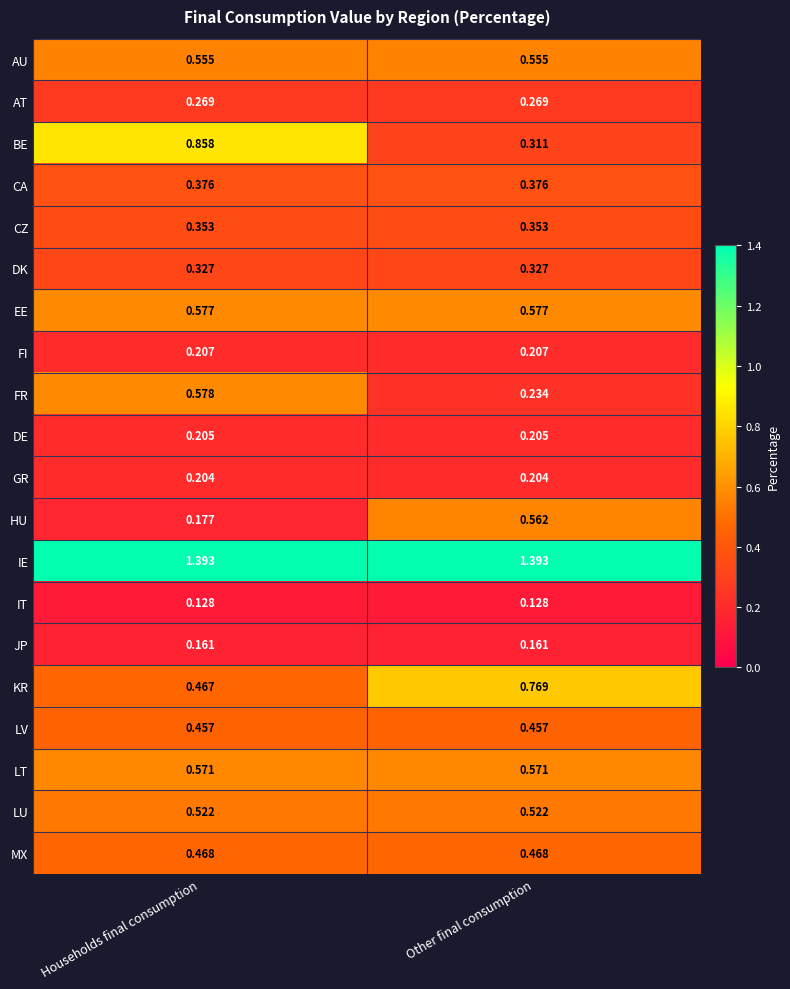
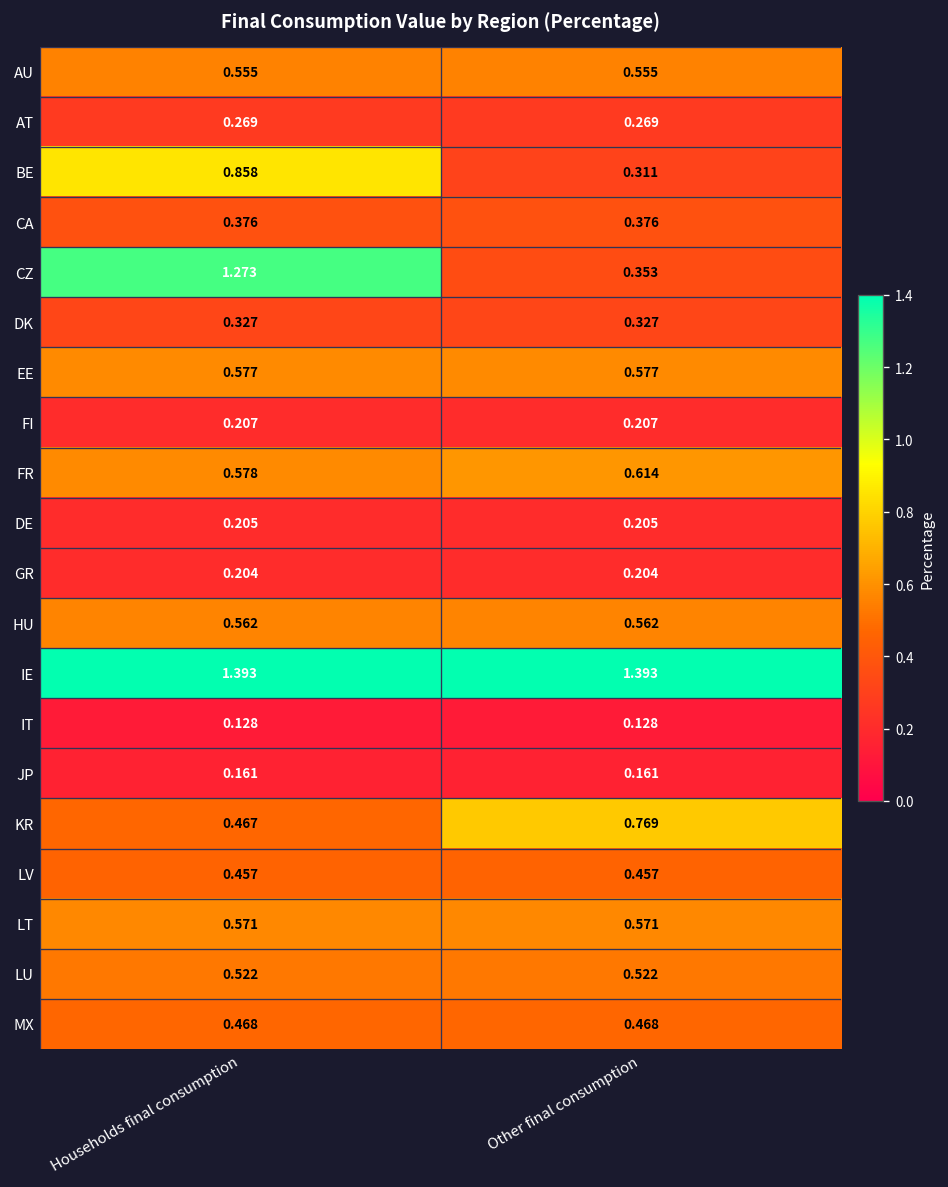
CZ, Households final consumption: 0.353 -> 1.273
FR, Other final consumption: 0.234 -> 0.614
HU, Households final consumption: 0.177 -> 0.562
